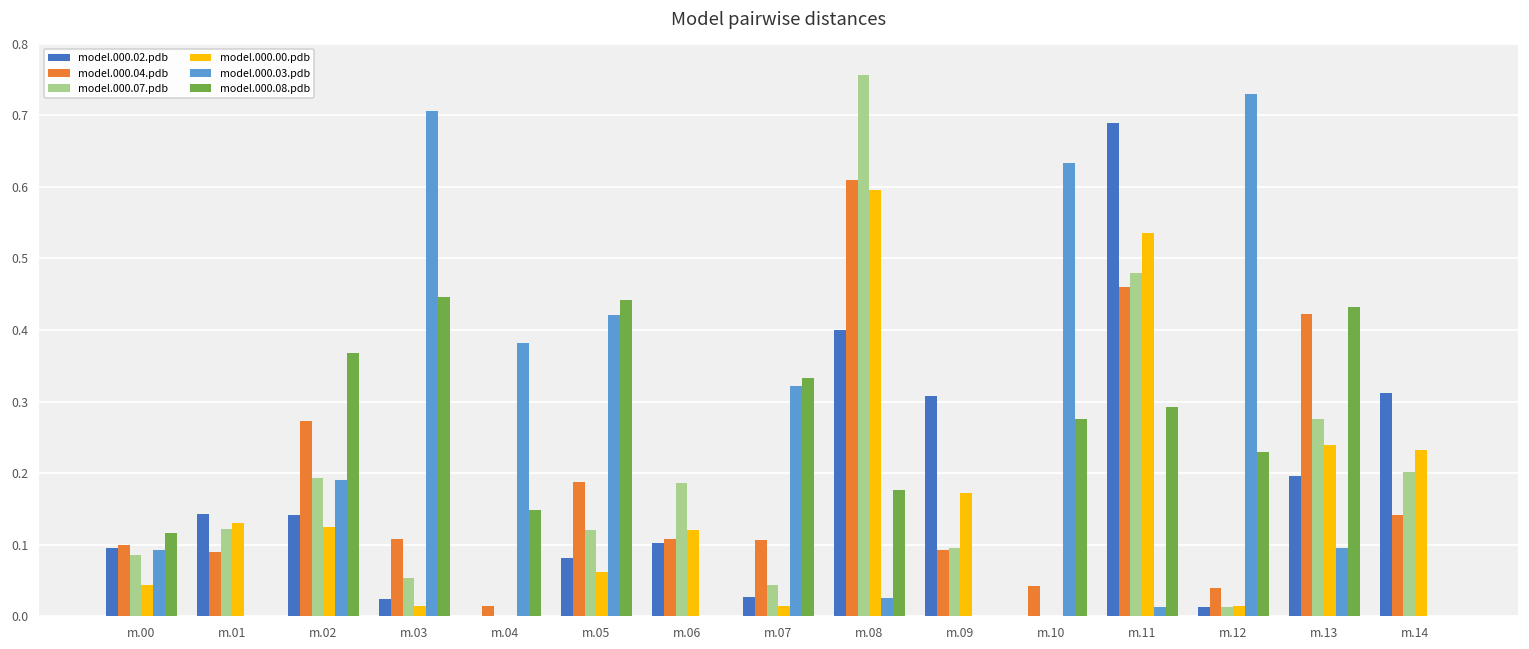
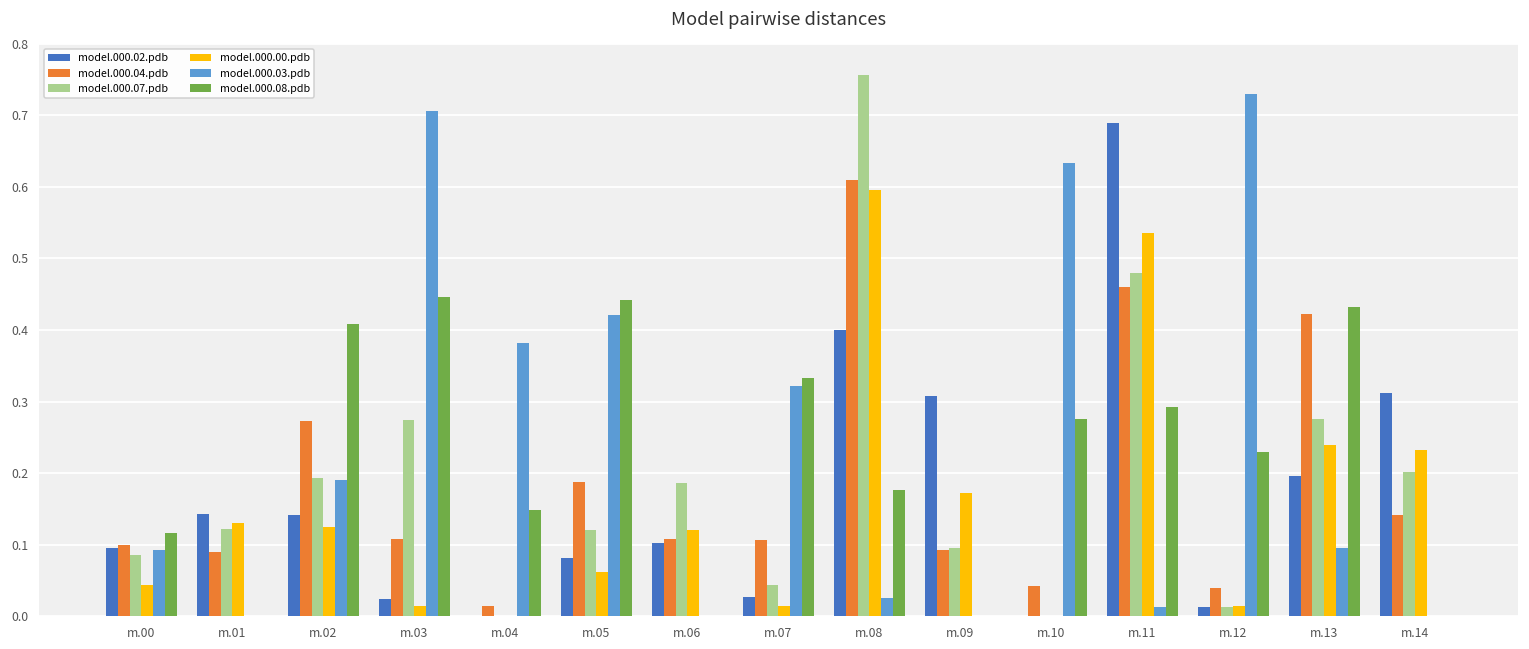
model.000.08.pdb, m.02: 0.37 -> 0.41
model.000.07.pdb, m.03: 0.05 -> 0.27
